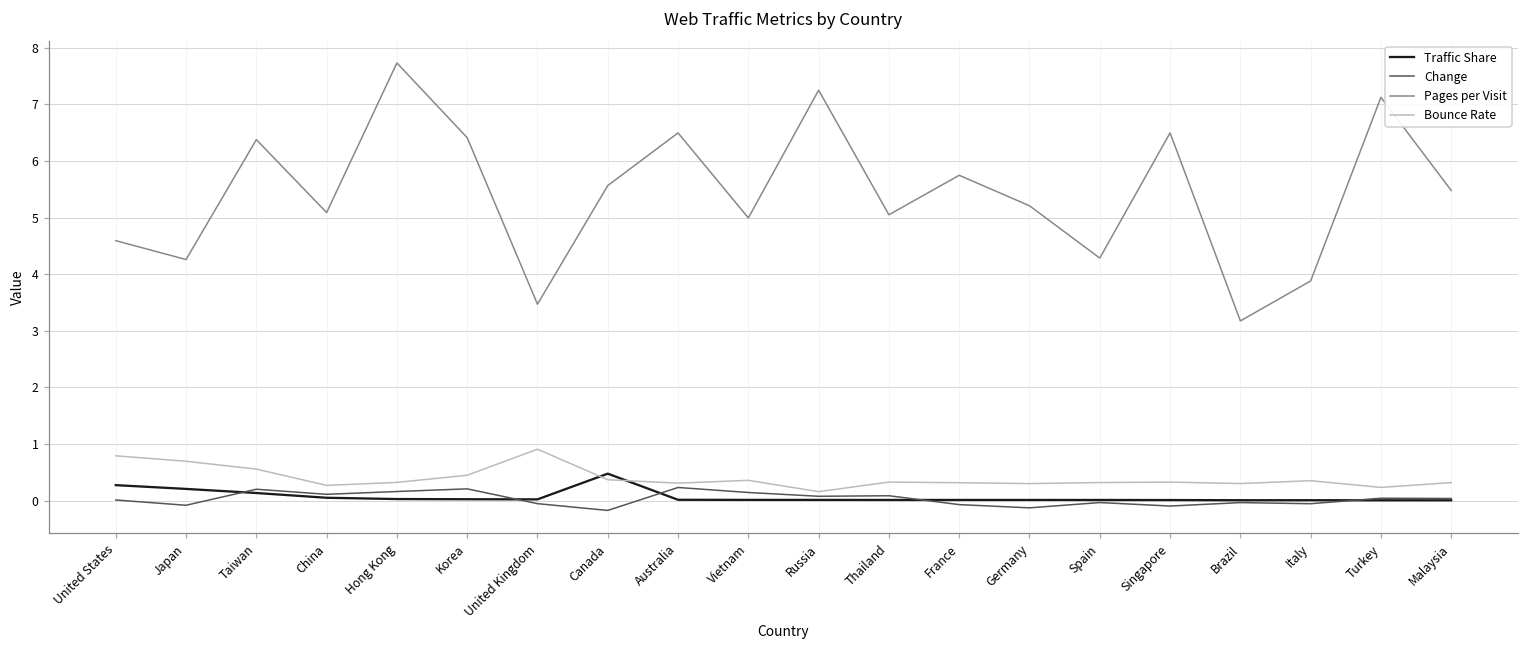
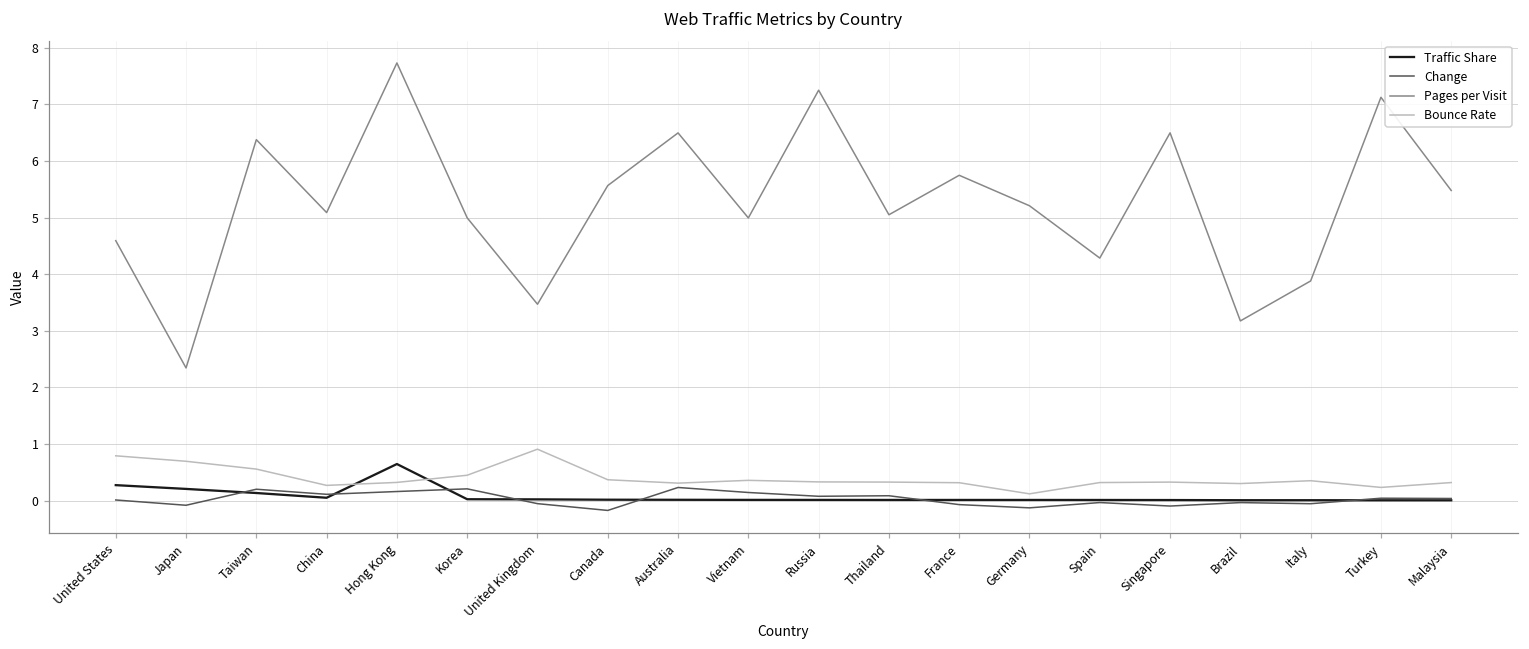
Pages per Visit, Japan: 4.3 -> 2.3
Traffic Share, Hong Kong: 0.0 -> 0.6
Pages per Visit, Korea: 6.4 -> 5.0
Traffic Share, Canada: 0.5 -> 0.0
Bounce Rate, Russia: 0.2 -> 0.3
Bounce Rate, Germany: 0.3 -> 0.1
